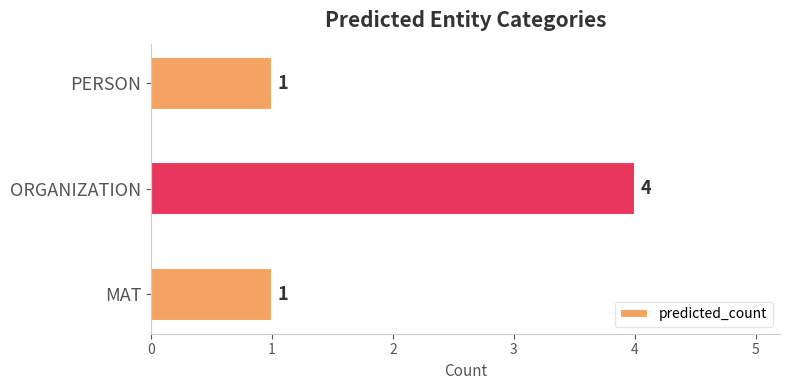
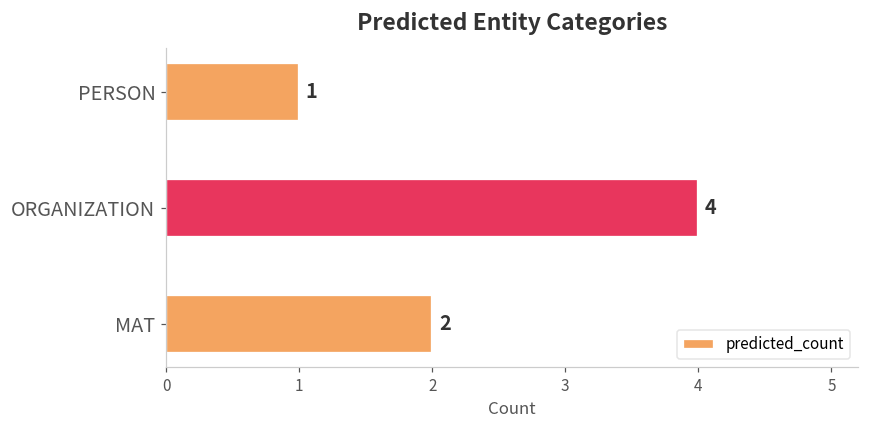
MAT: 1 -> 2
